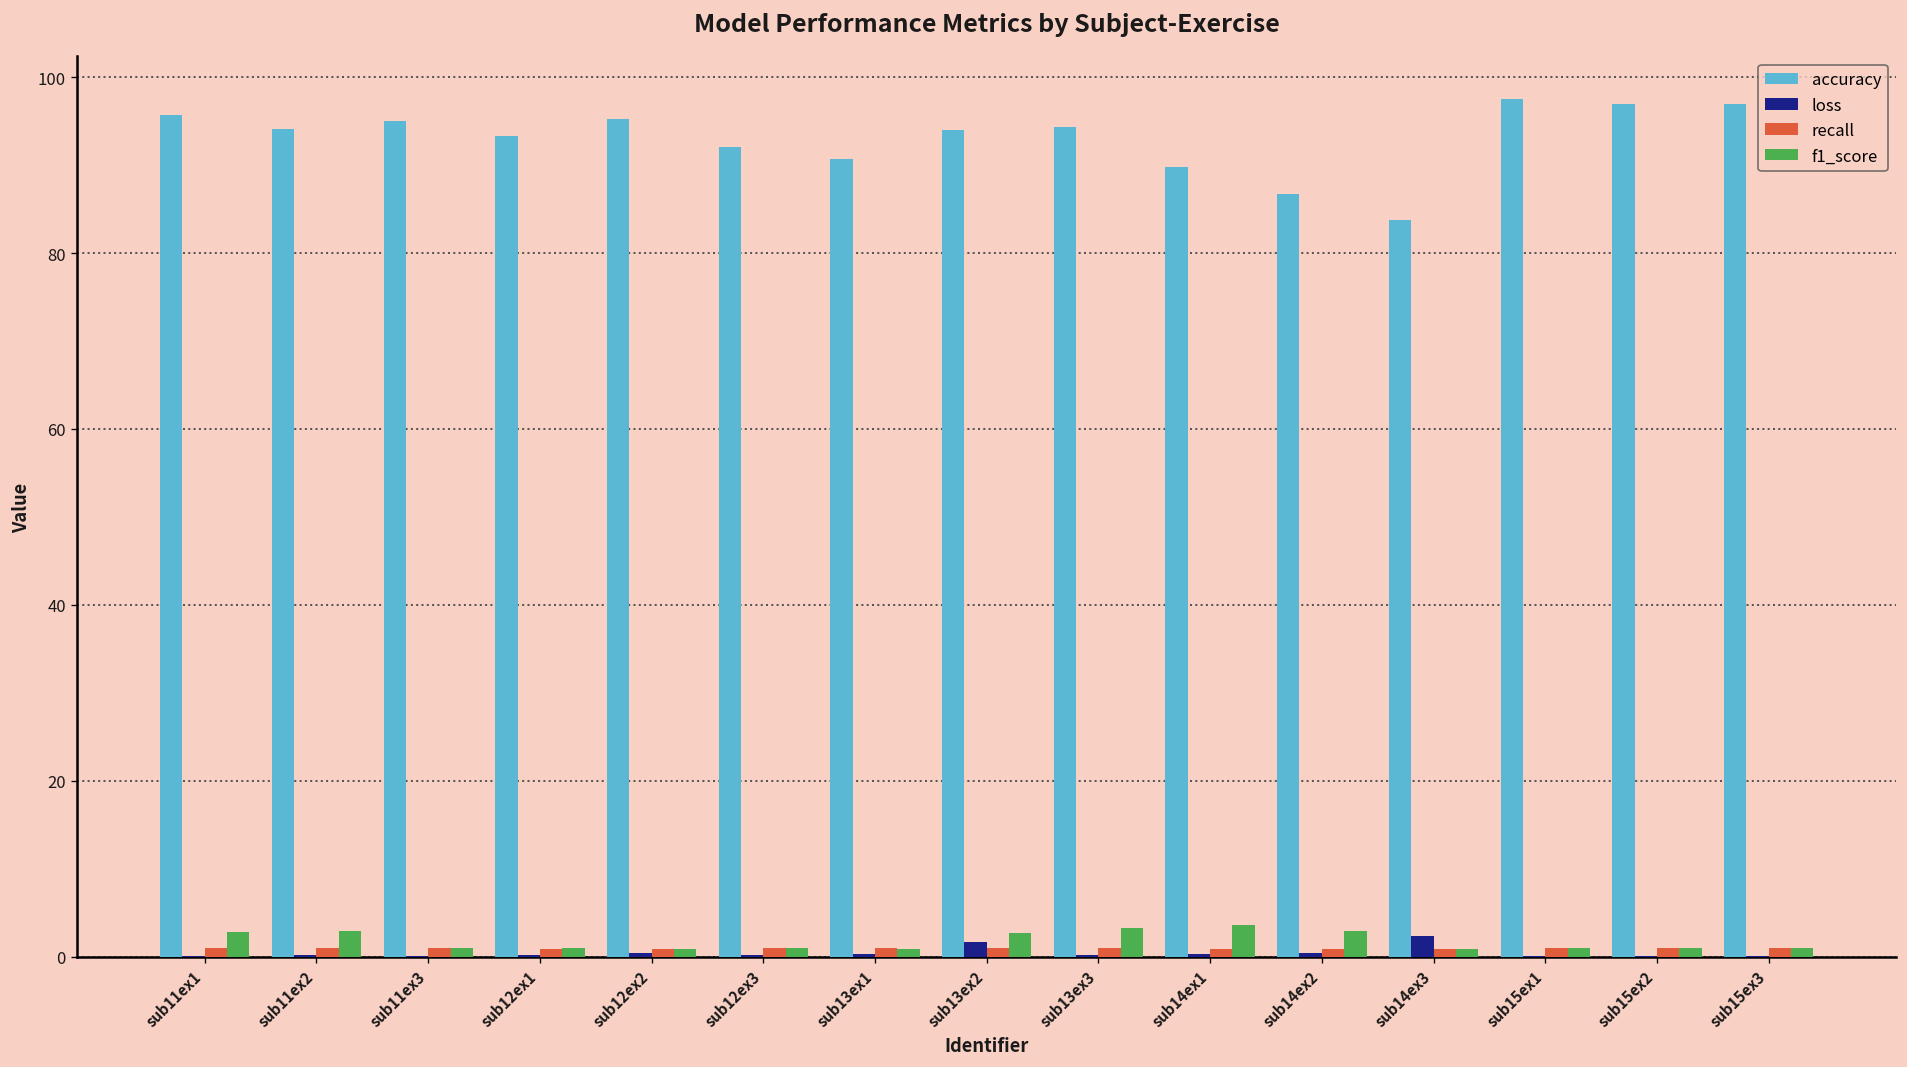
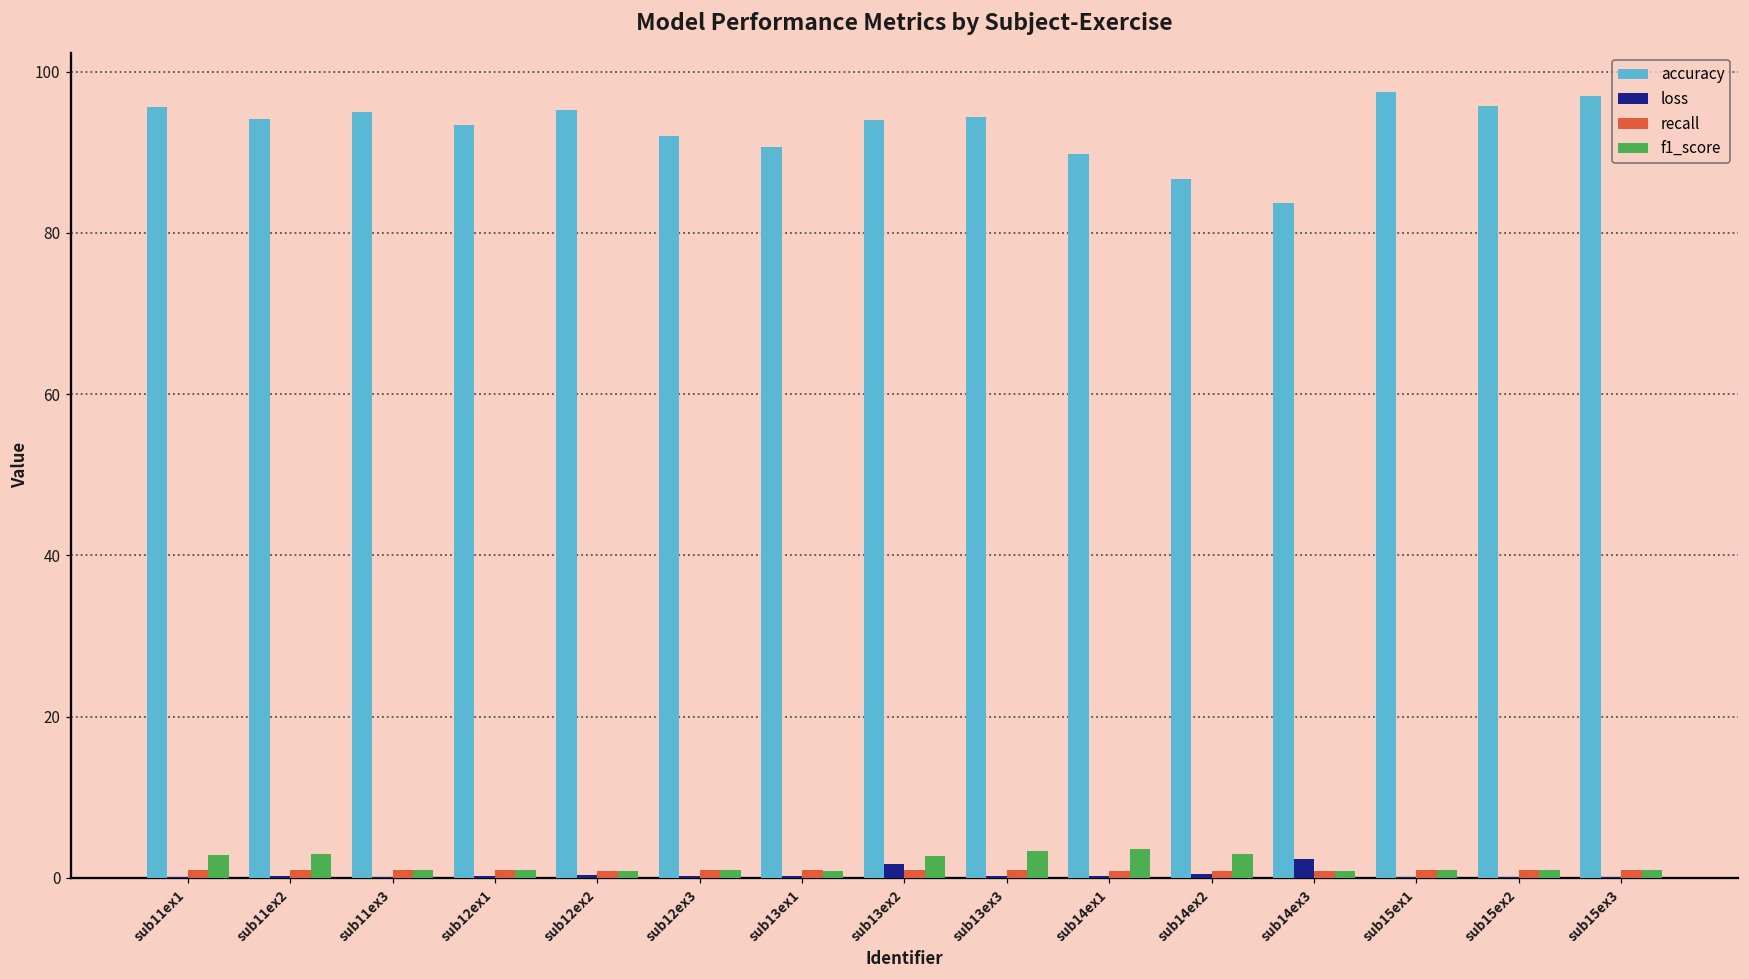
accuracy, sub15ex2: 97 -> 96
